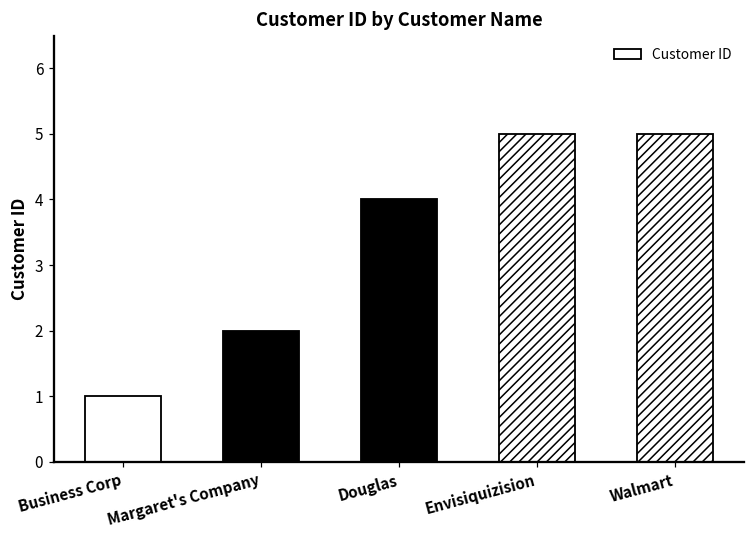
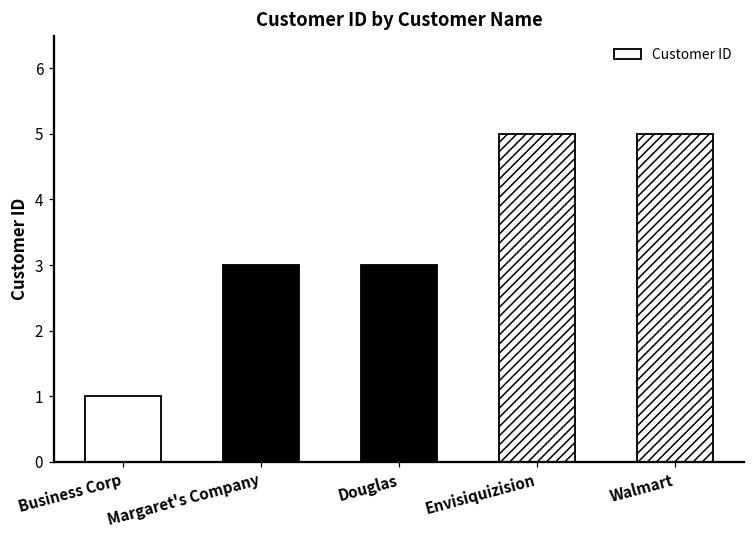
Margaret's Company: 2 -> 3
Douglas: 4 -> 3
